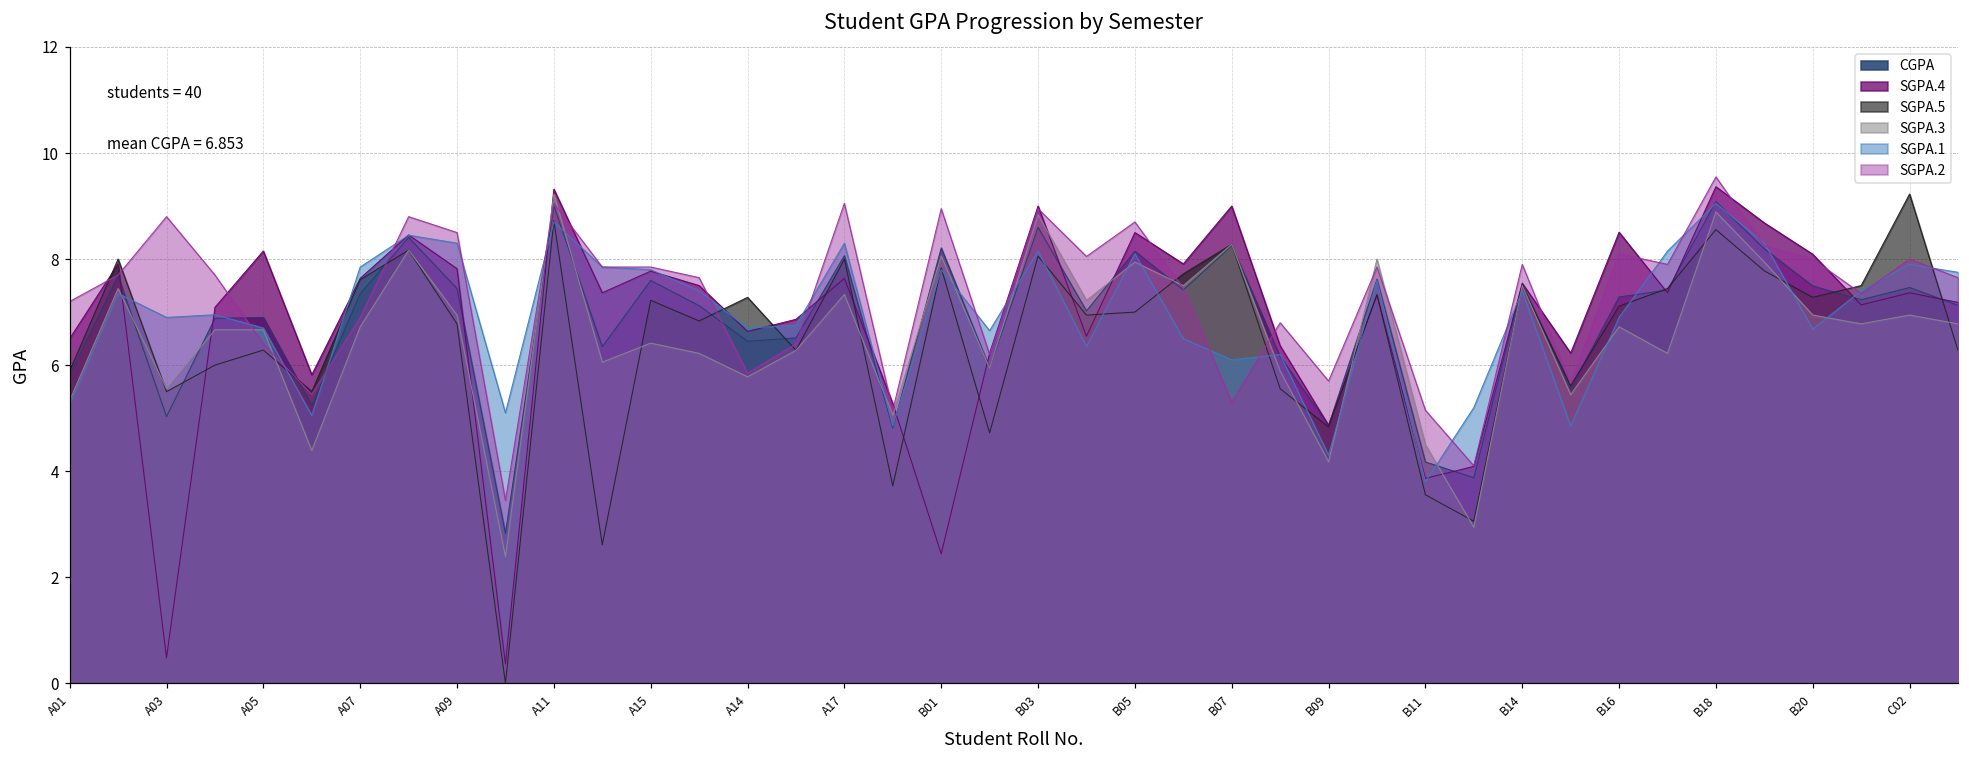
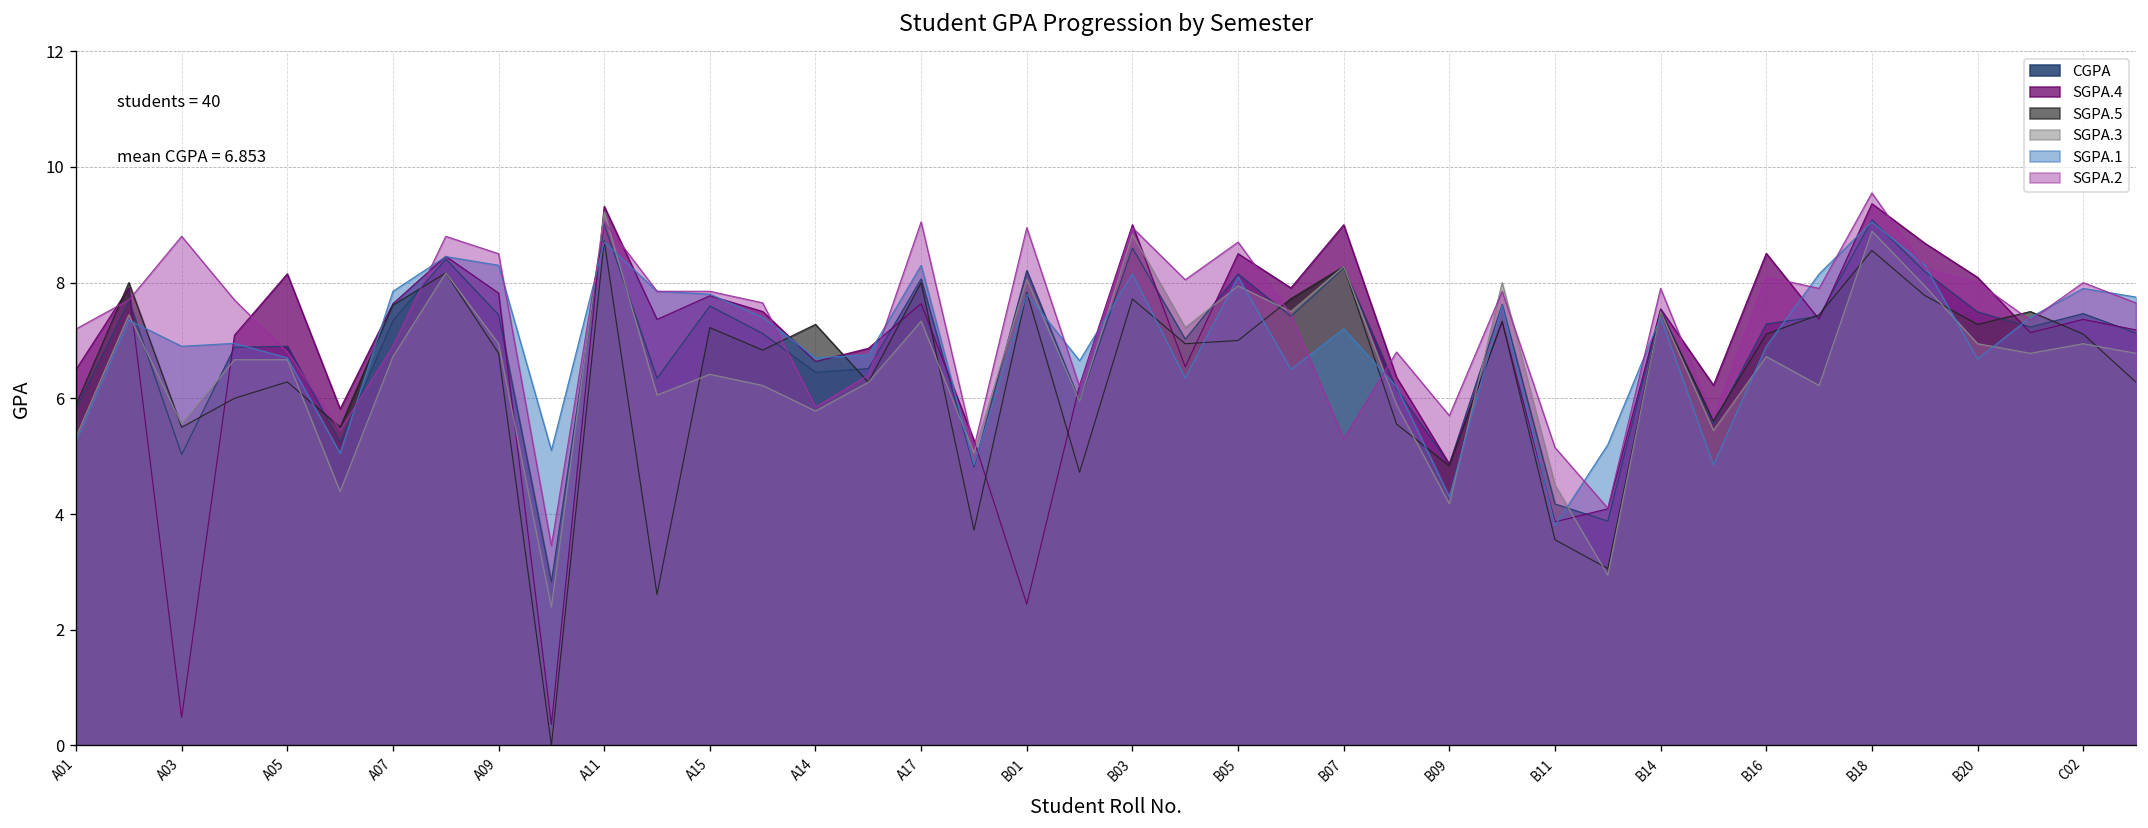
SGPA.2, A05: 6.4 -> 6.8
SGPA.5, B03: 8.1 -> 7.7
SGPA.1, B07: 6.1 -> 7.2
SGPA.5, C02: 9.2 -> 7.1
